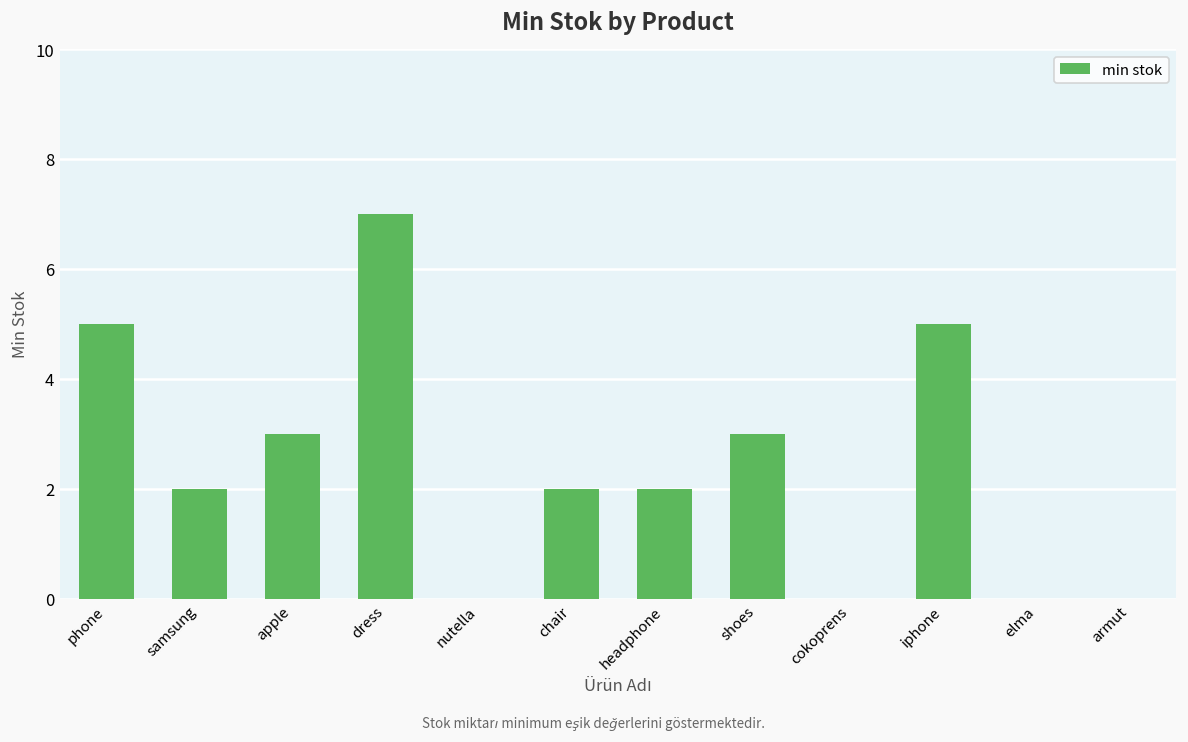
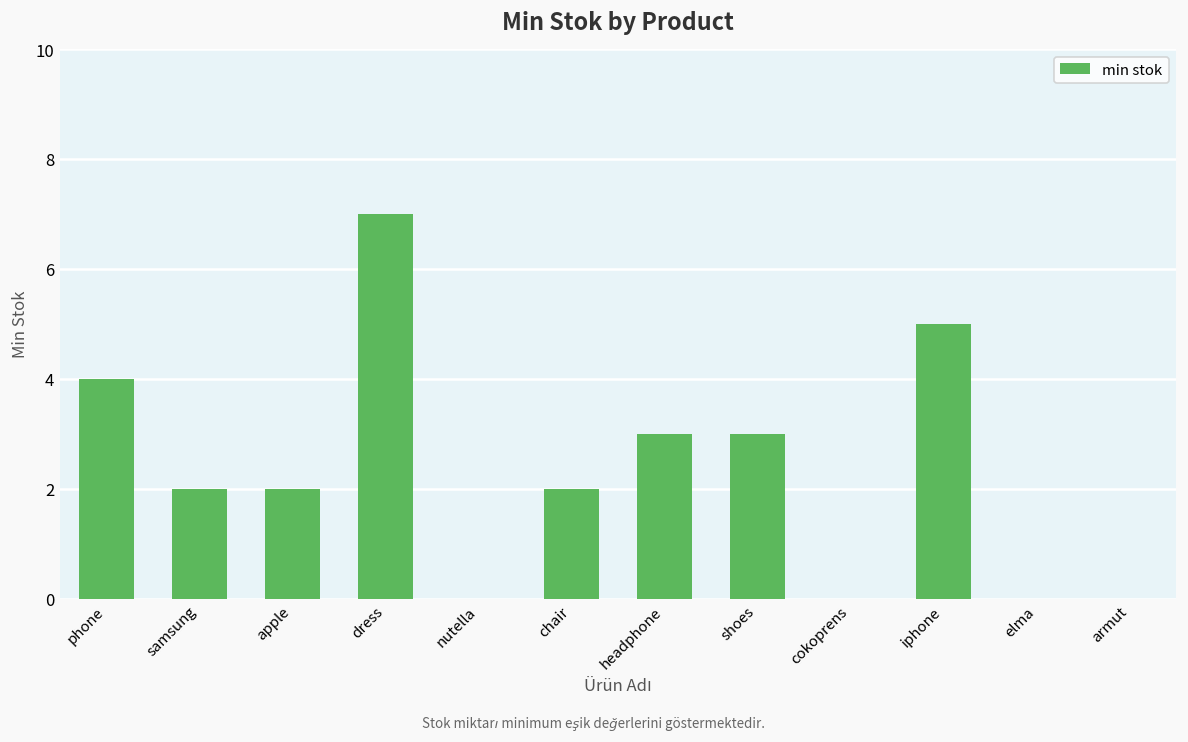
phone: 5 -> 4
apple: 3 -> 2
headphone: 2 -> 3
